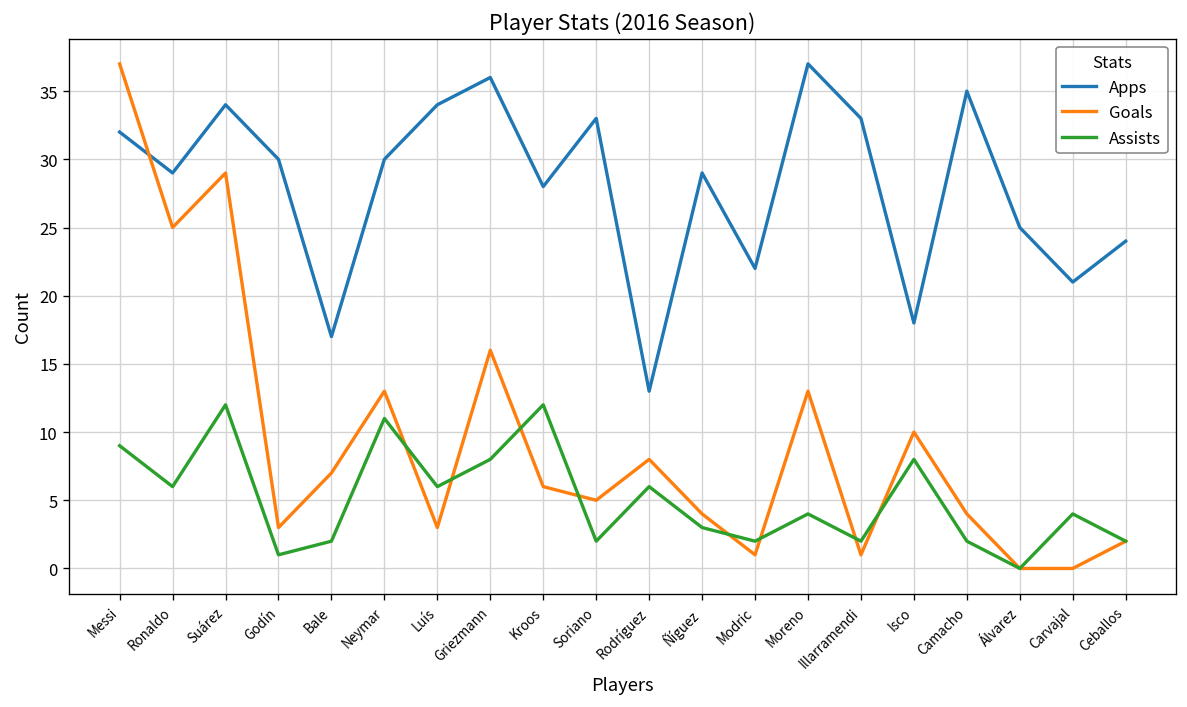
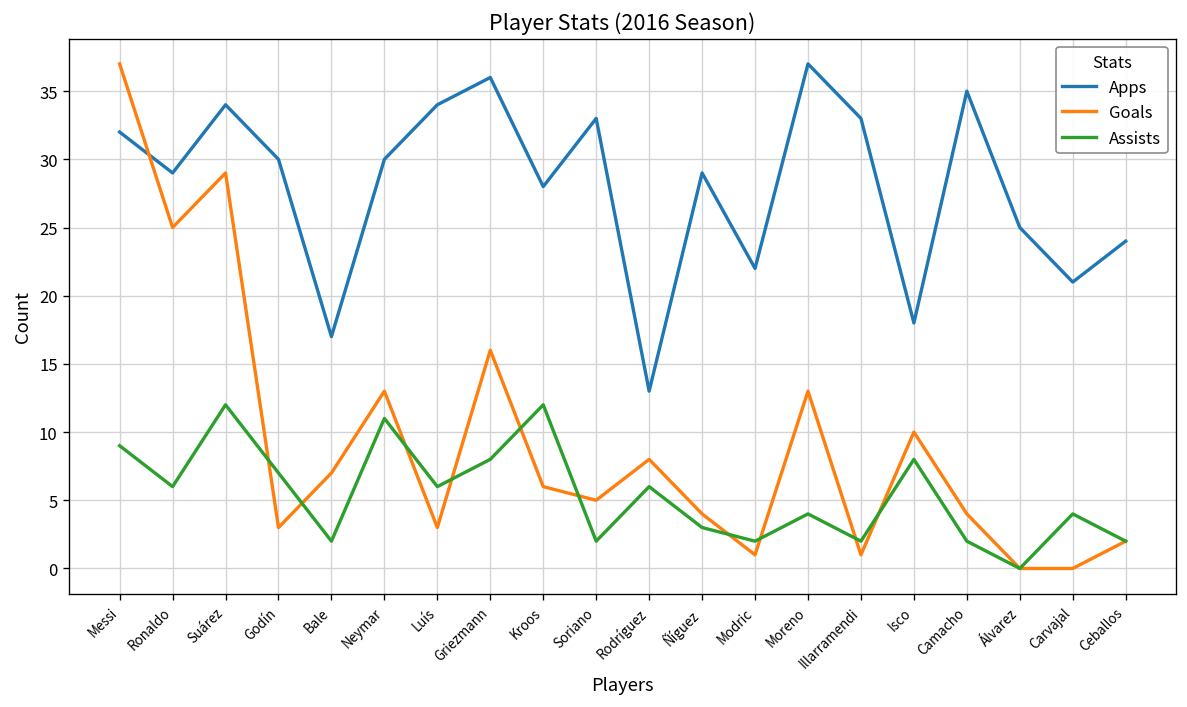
Assists, Godín: 1 -> 7
